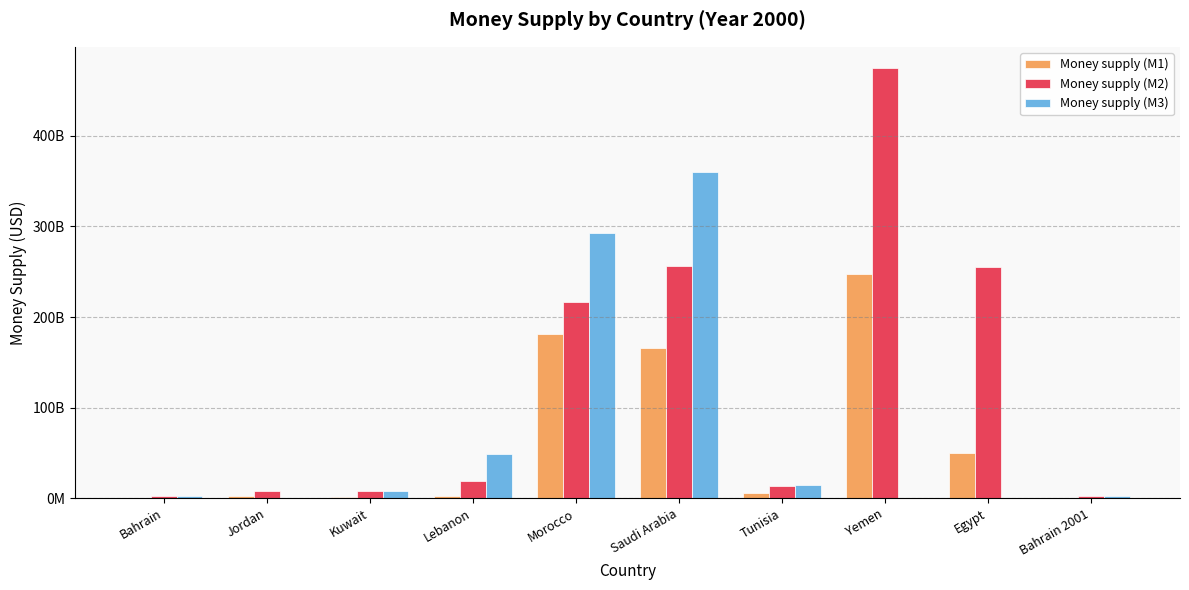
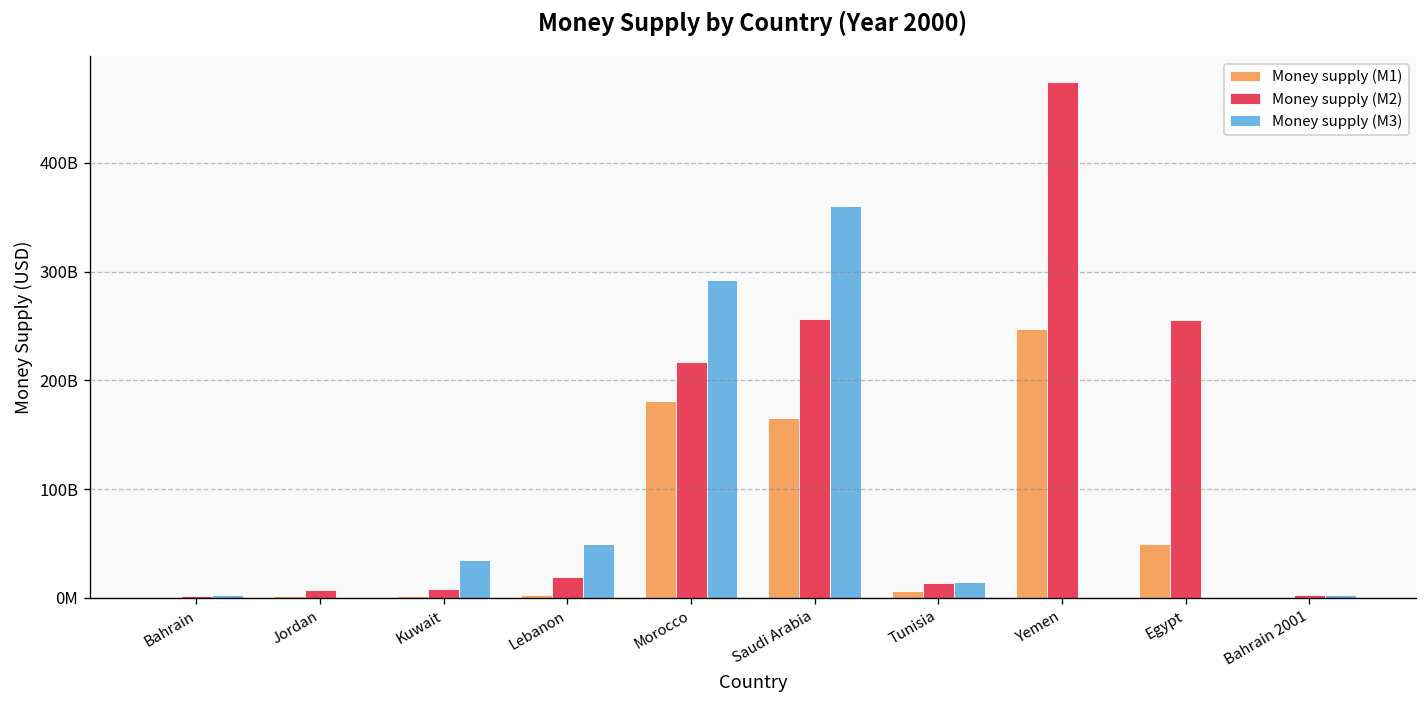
Money supply (M3), Kuwait: 10000000000 -> 30000000000
